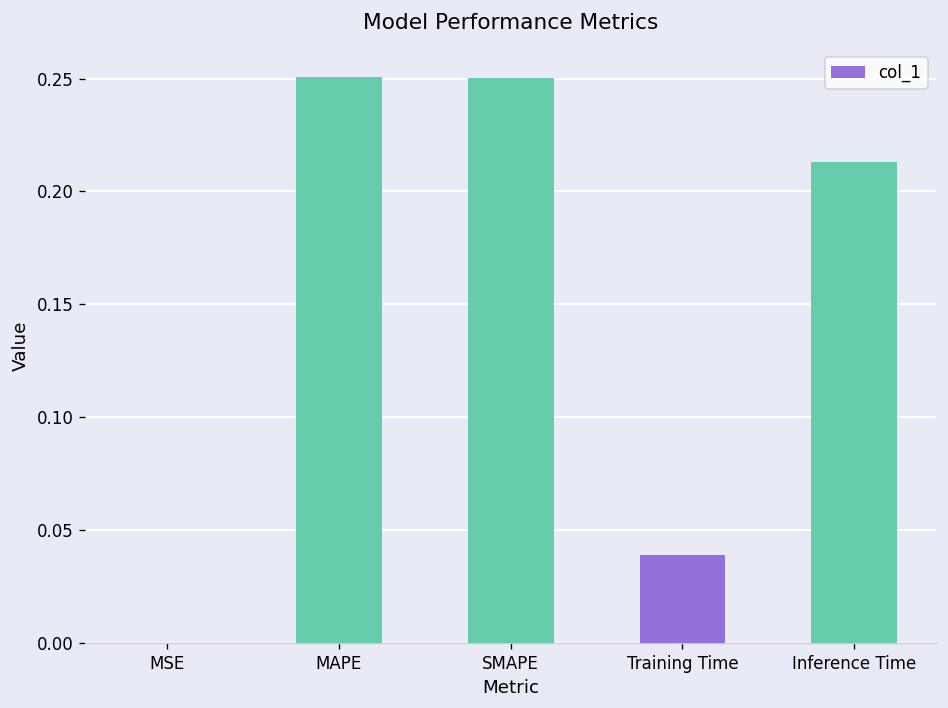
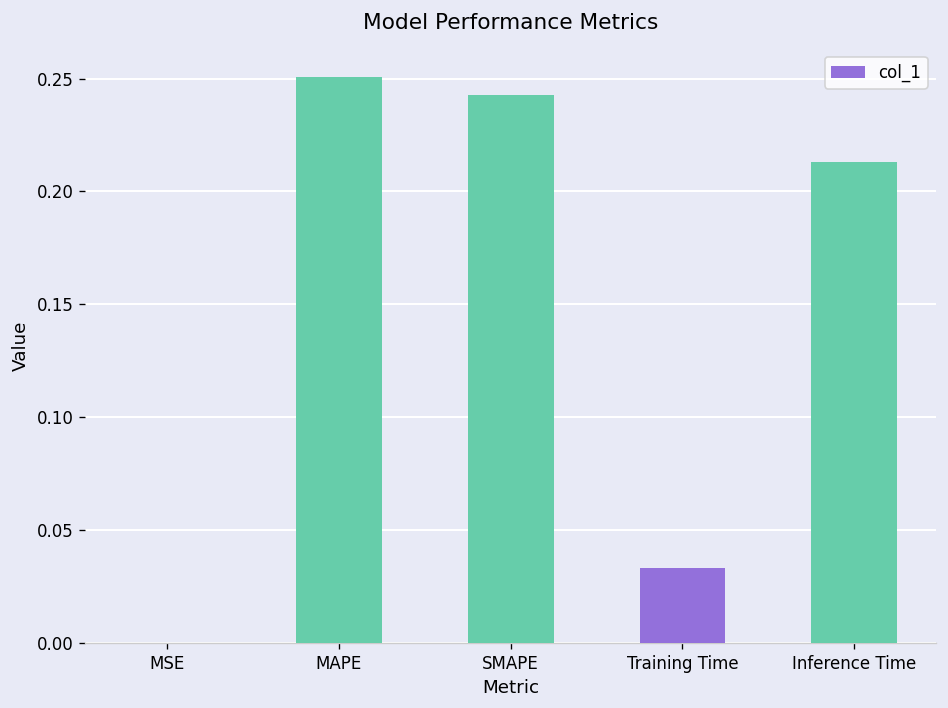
SMAPE: 0.250 -> 0.243
Training Time: 0.039 -> 0.033
